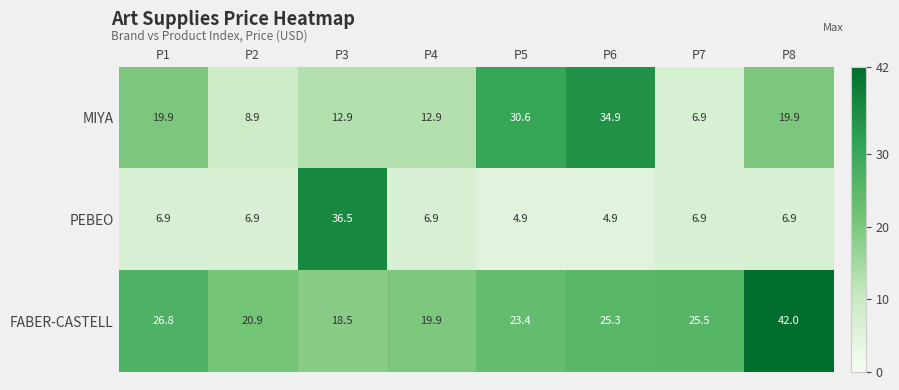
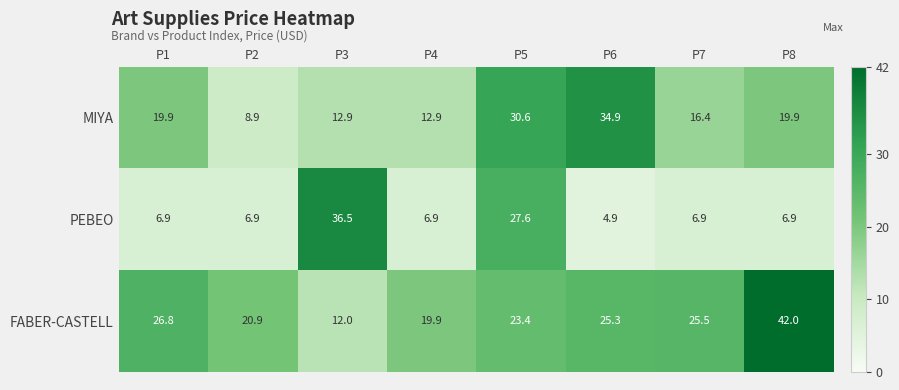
MIYA, P7: 6.9 -> 16.4
PEBEO, P5: 4.9 -> 27.6
FABER-CASTELL, P3: 18.5 -> 12.0
